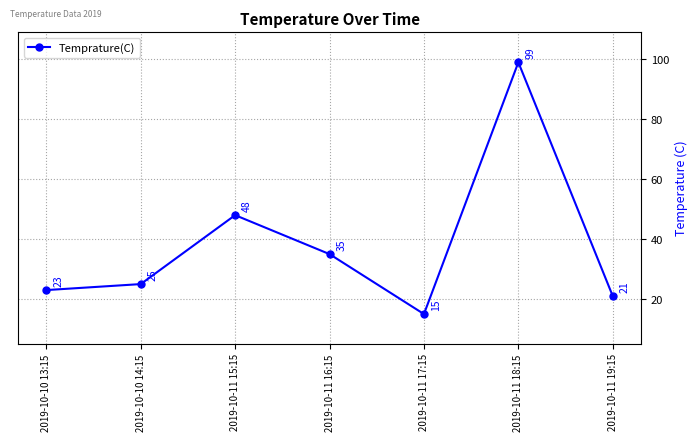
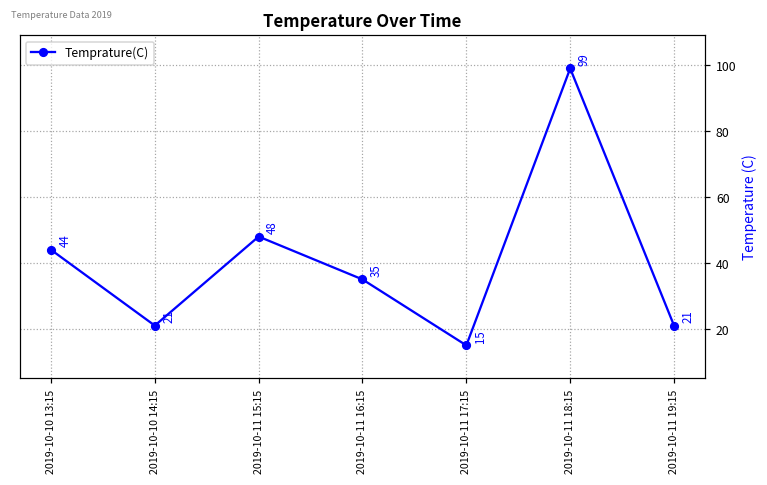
2019-10-10 13:15: 23 -> 44
2019-10-10 14:15: 25 -> 21
